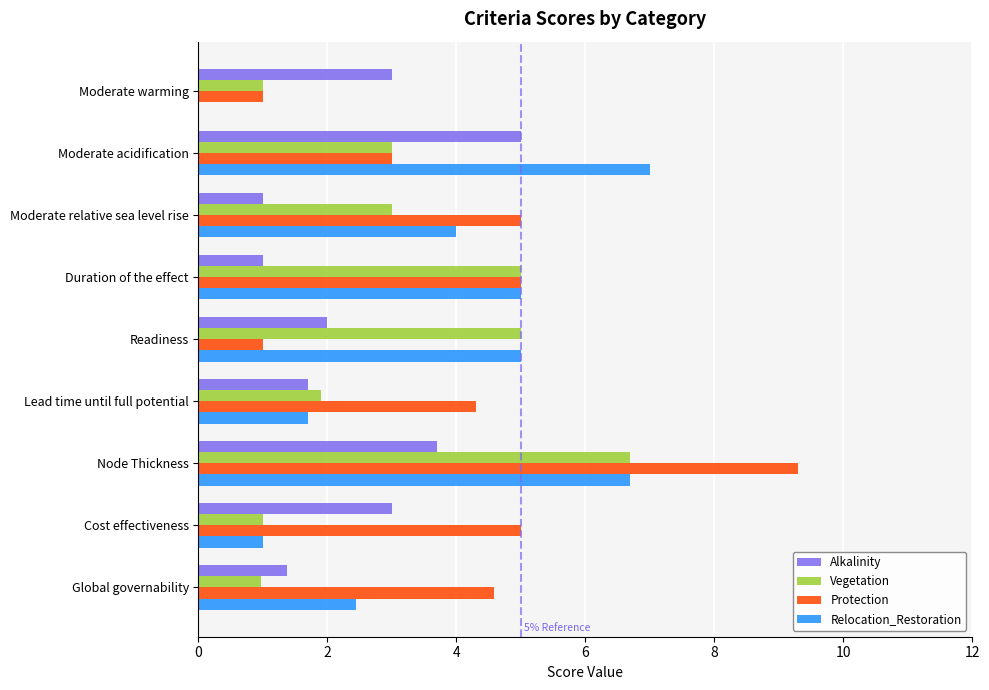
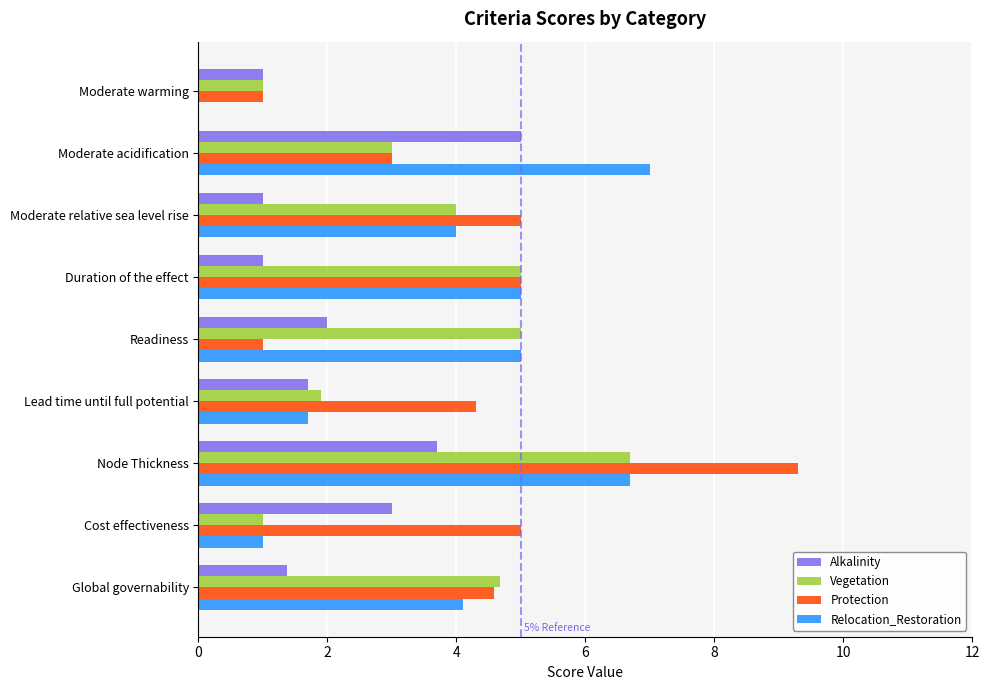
Alkalinity, Moderate warming: 3 -> 1
Vegetation, Moderate relative sea level rise: 3 -> 4
Vegetation, Global governability: 1.0 -> 4.7
Relocation_Restoration, Global governability: 2.4 -> 4.1
